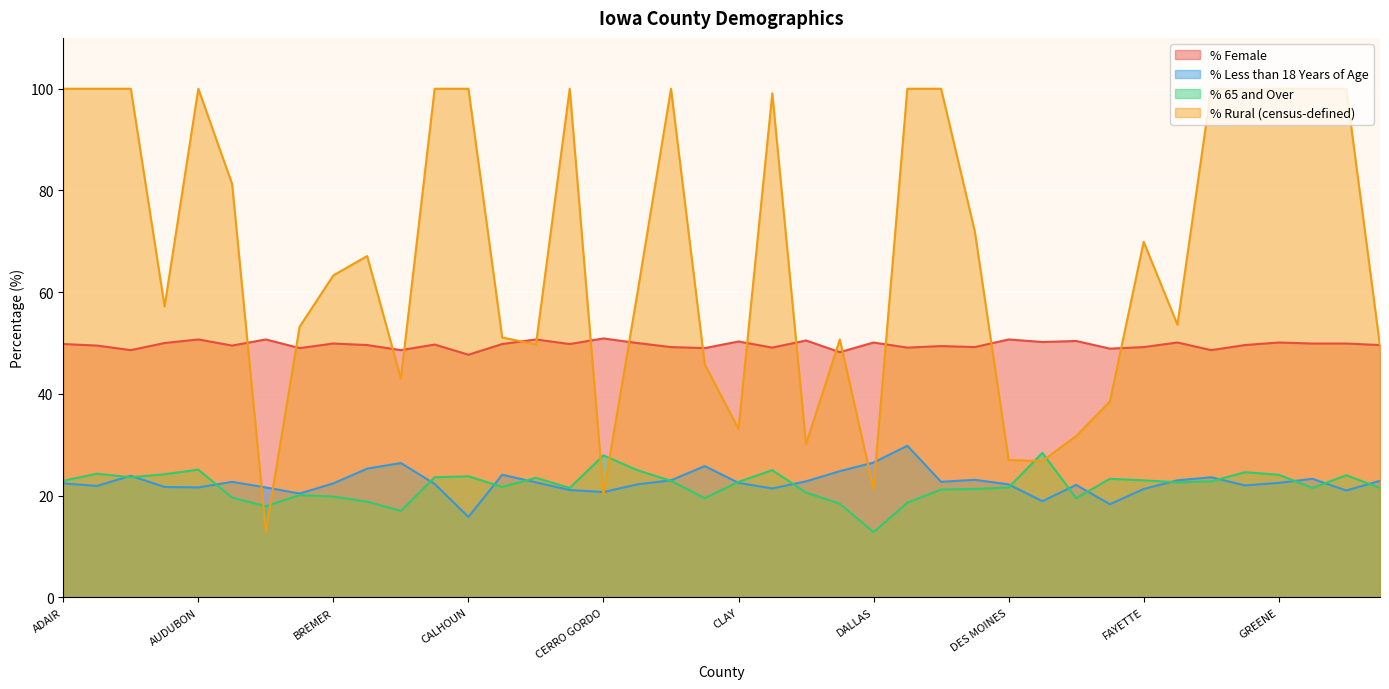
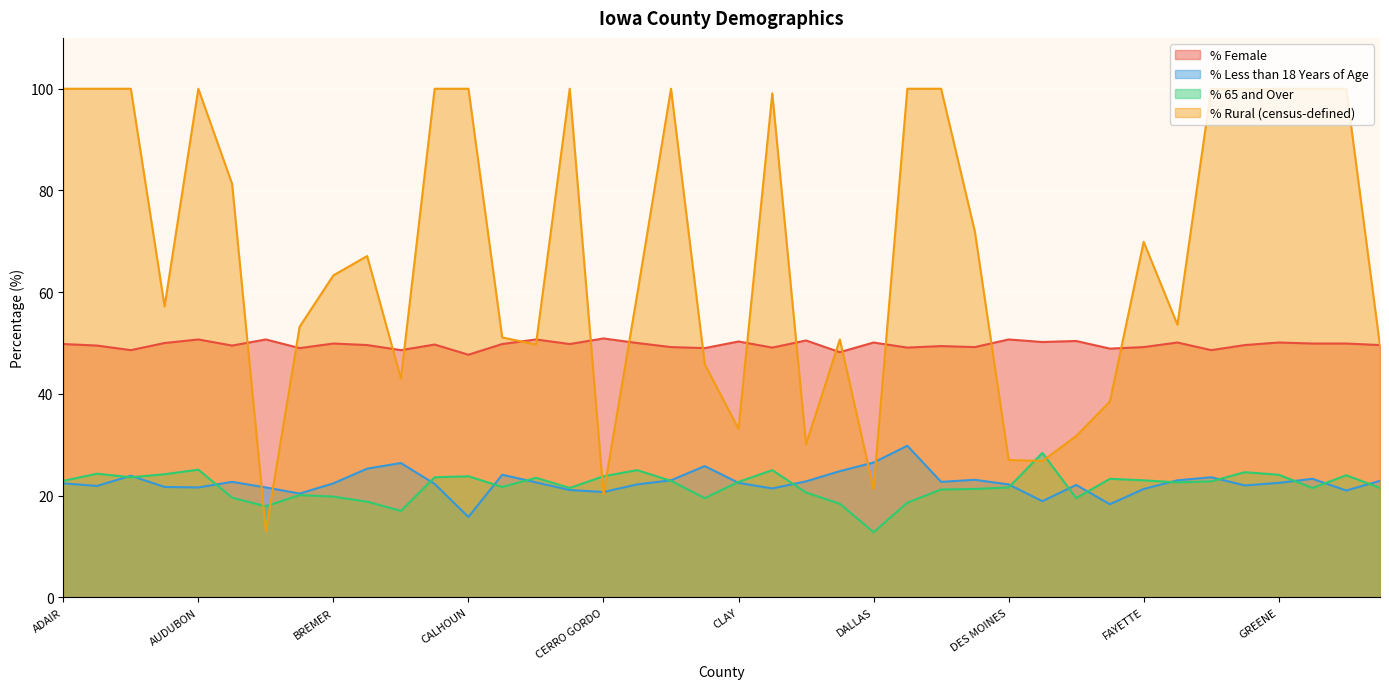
% 65 and Over, CERRO GORDO: 28 -> 24
